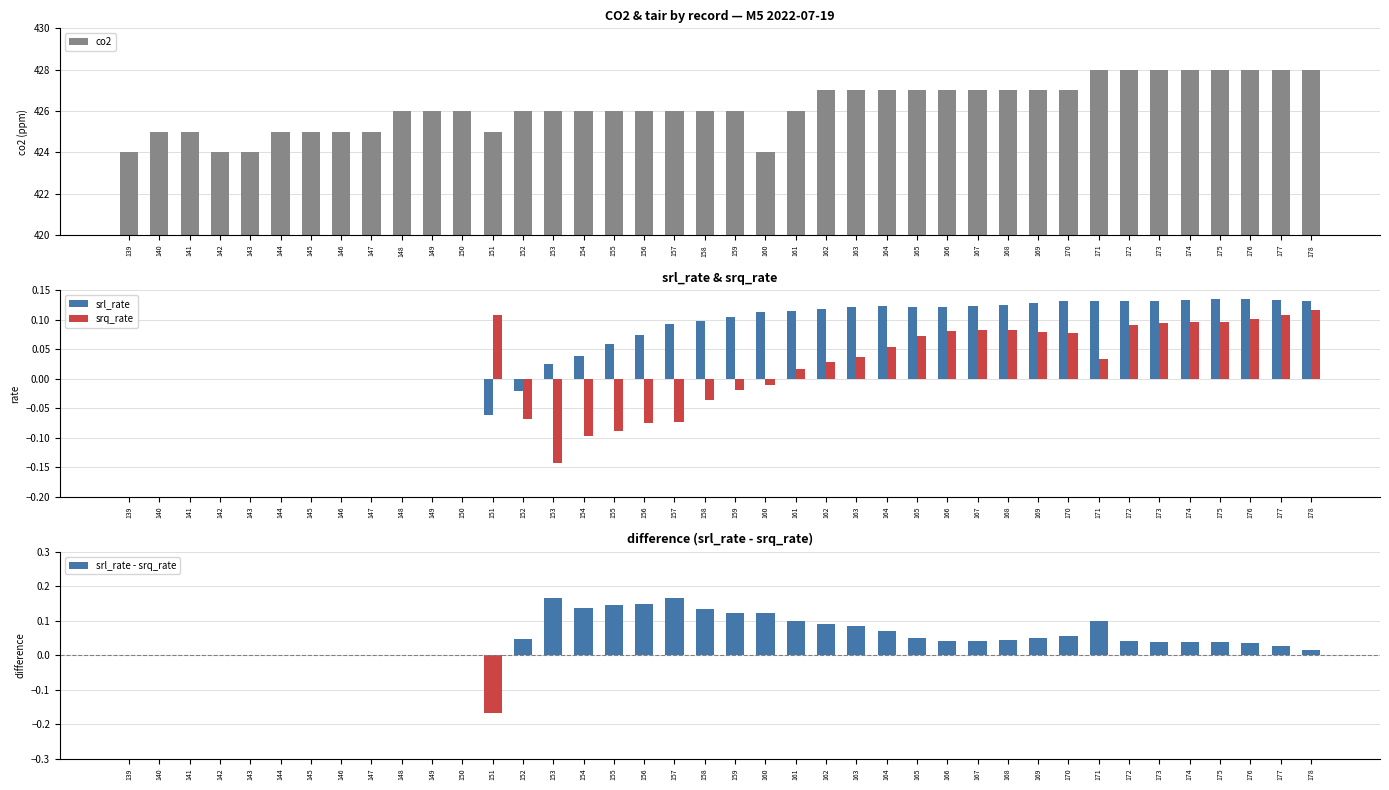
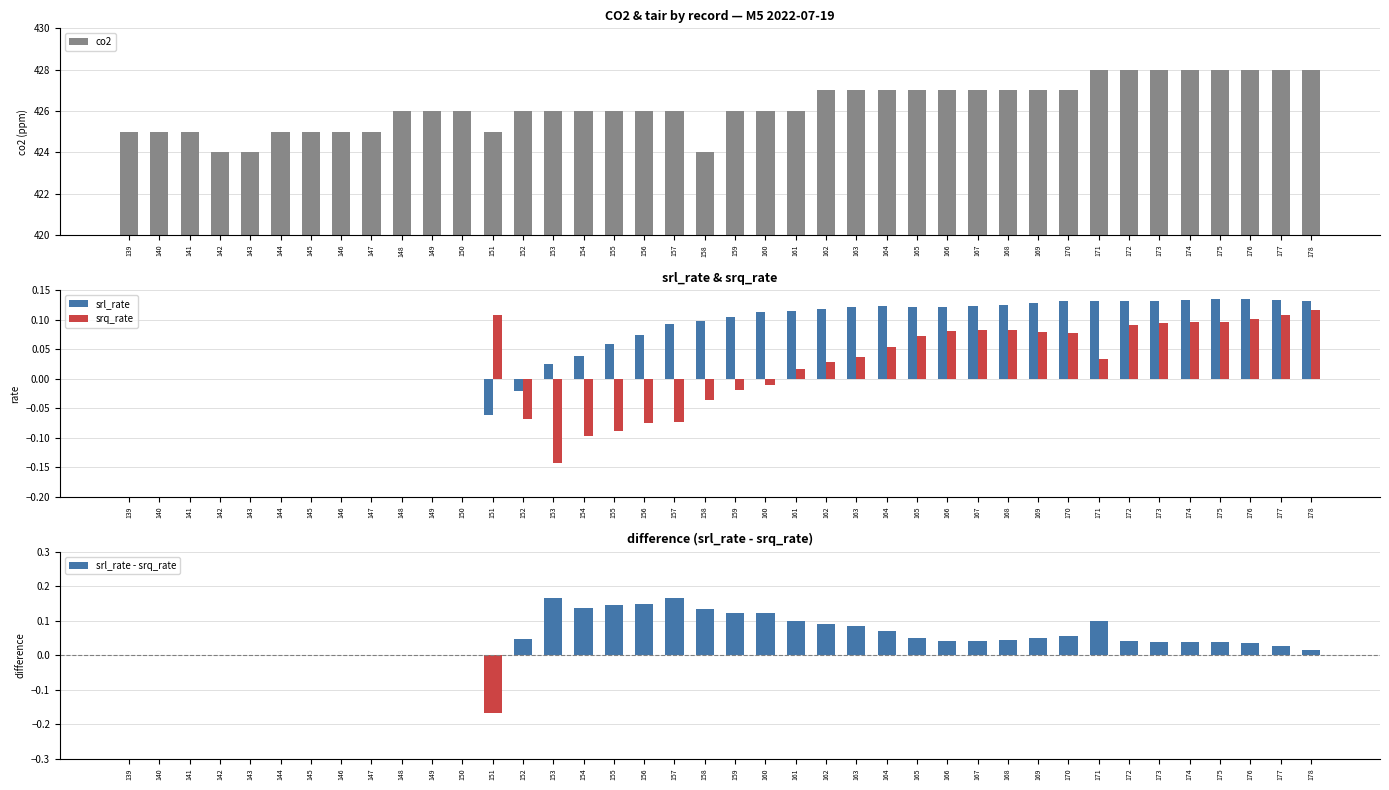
CO2 & tair by record — M5 2022-07-19, 139: 424 -> 425
CO2 & tair by record — M5 2022-07-19, 158: 426 -> 424
CO2 & tair by record — M5 2022-07-19, 160: 424 -> 426
